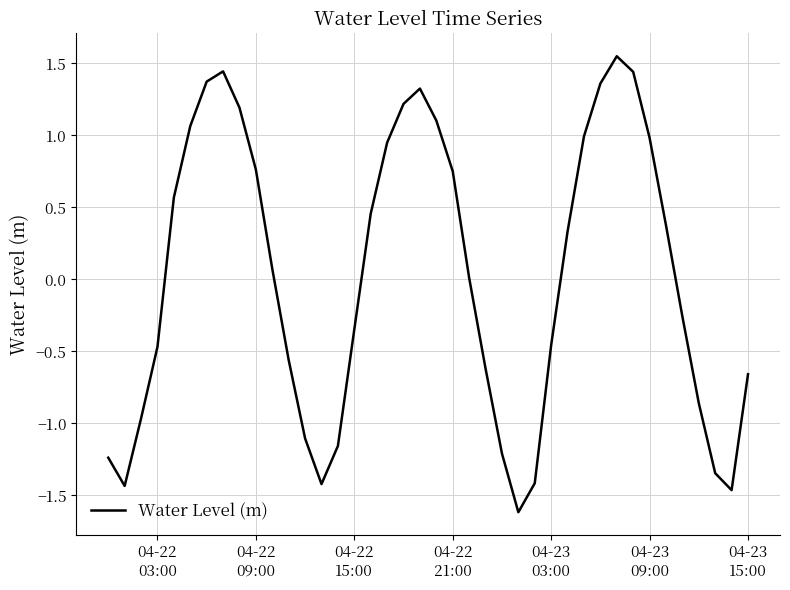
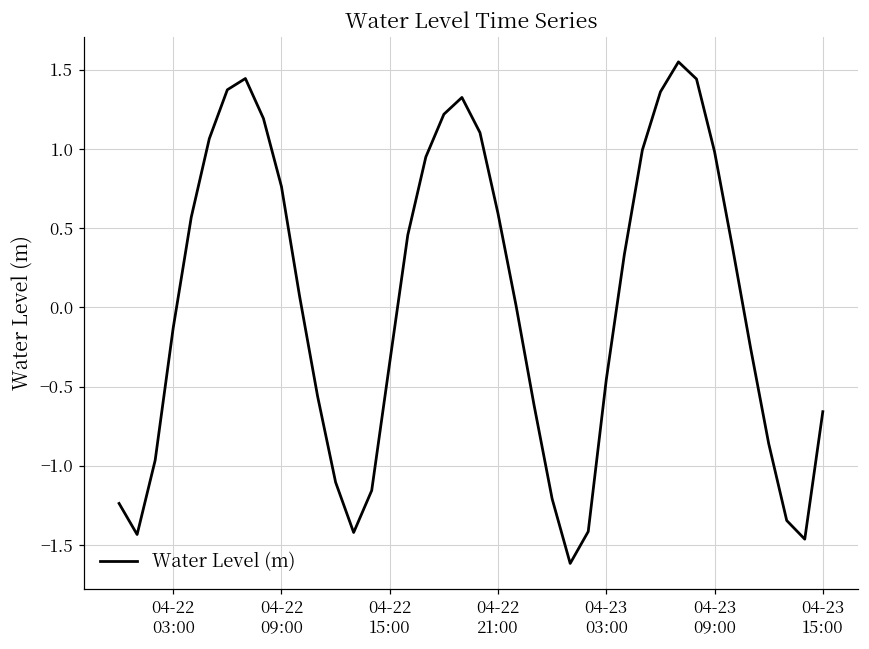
04-22 03:00: -0.47 -> -0.13
04-22 21:00: 0.75 -> 0.59
